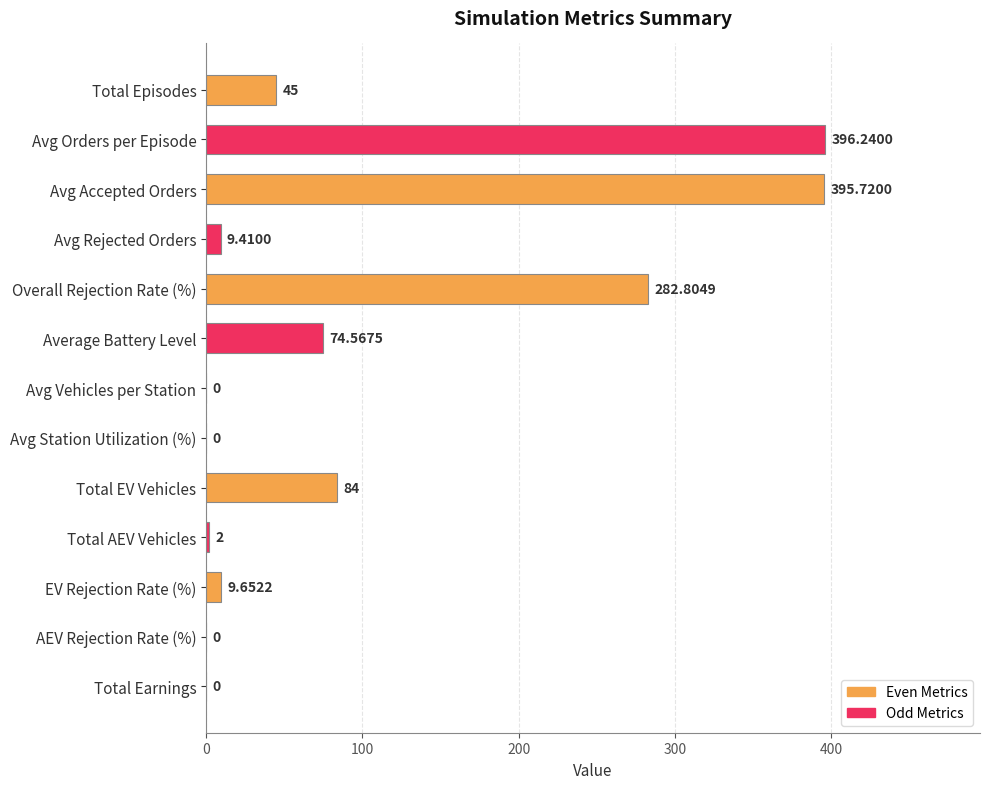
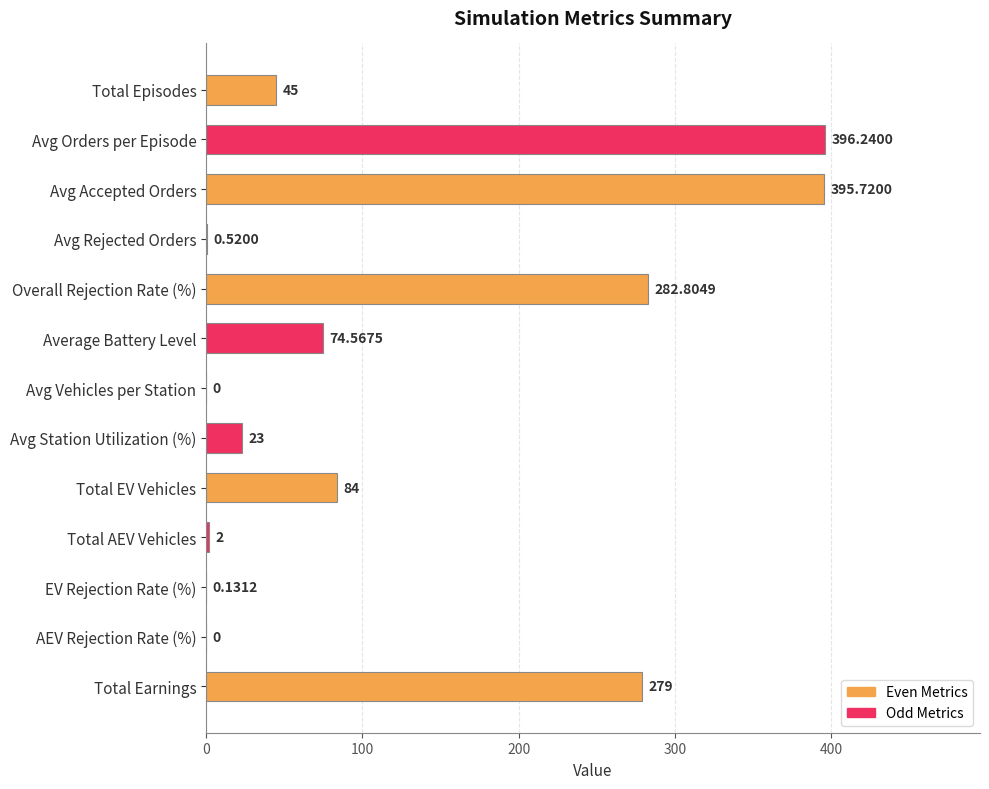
Avg Rejected Orders: 9.4100 -> 0.5200
Avg Station Utilization (%): 0 -> 23
EV Rejection Rate (%): 9.6522 -> 0.1312
Total Earnings: 0 -> 279
